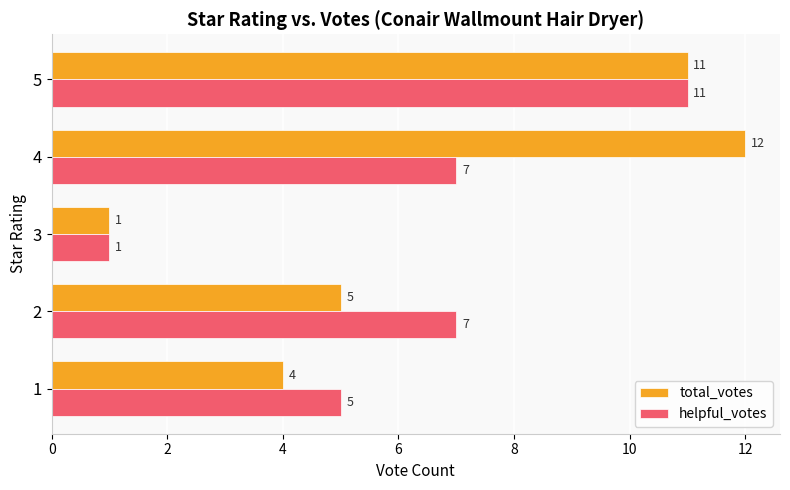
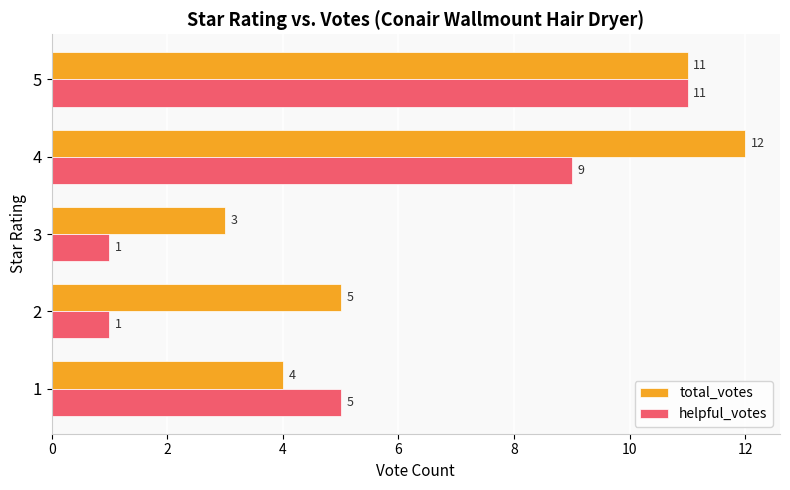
helpful_votes, 4: 7 -> 9
total_votes, 3: 1 -> 3
helpful_votes, 2: 7 -> 1
